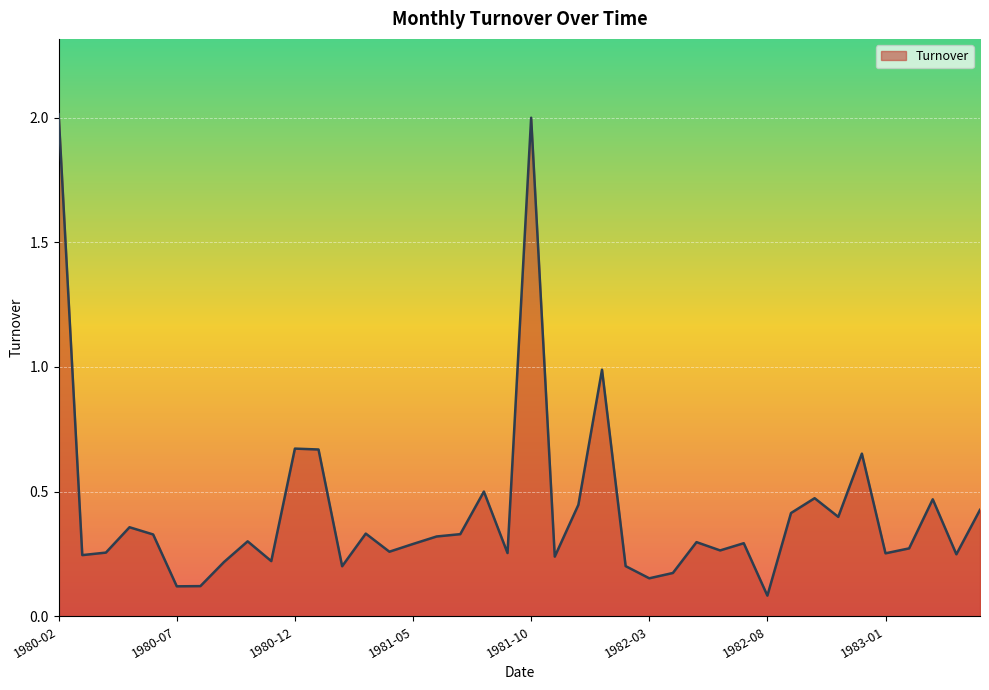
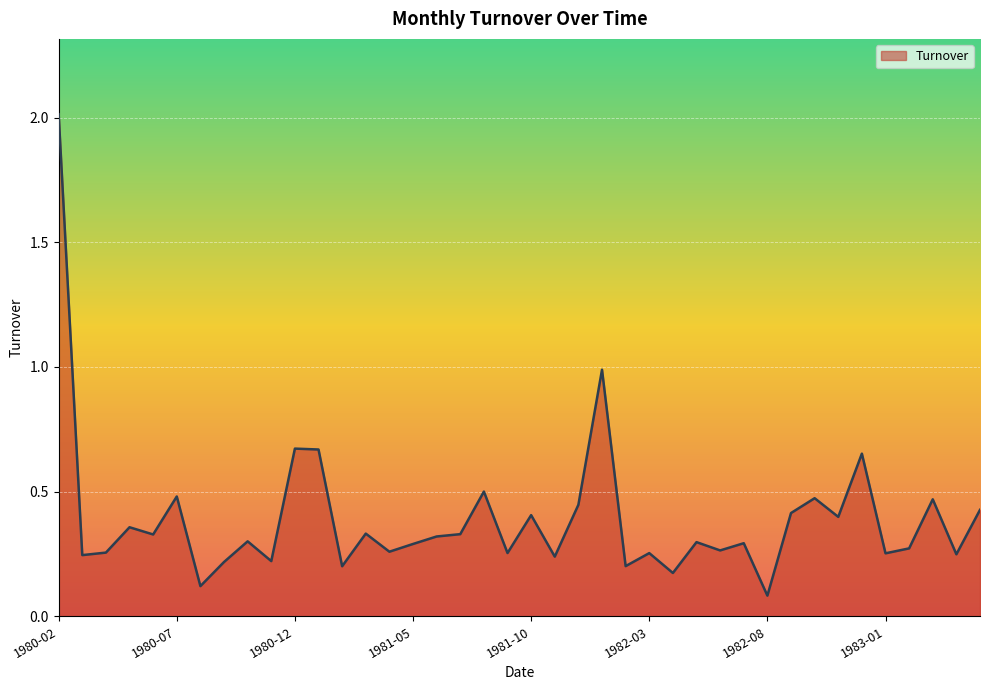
1980-07: 0.12 -> 0.48
1981-10: 2.00 -> 0.41
1982-03: 0.15 -> 0.25
